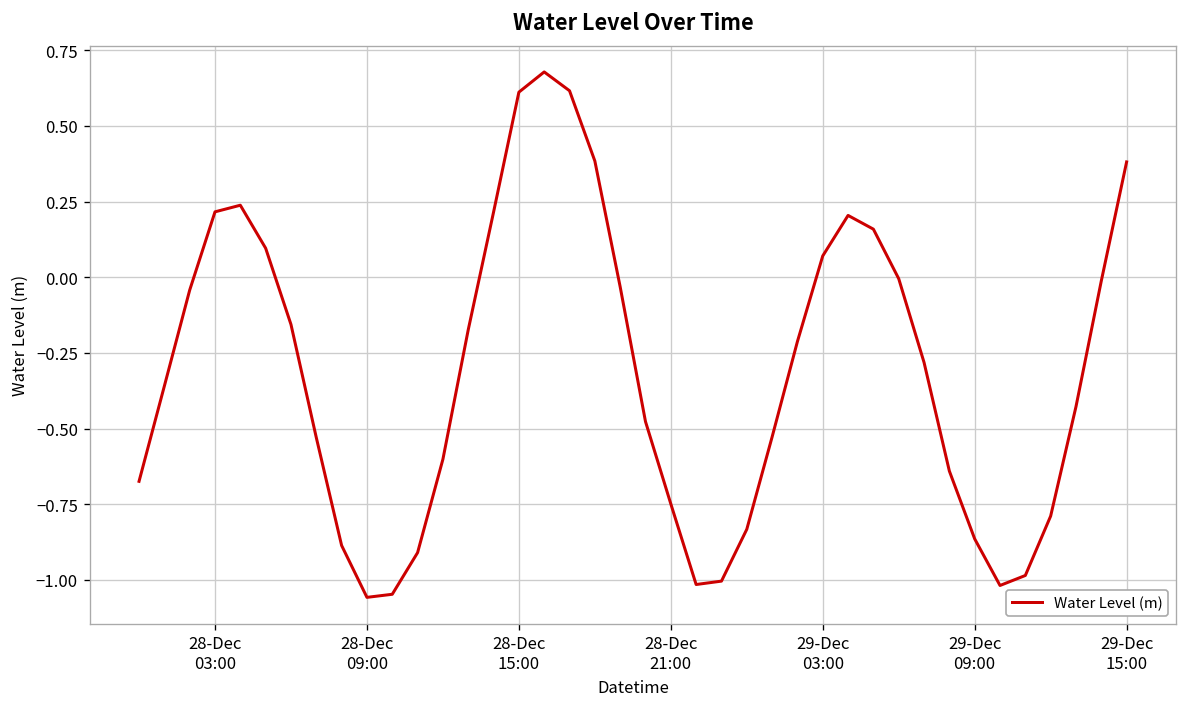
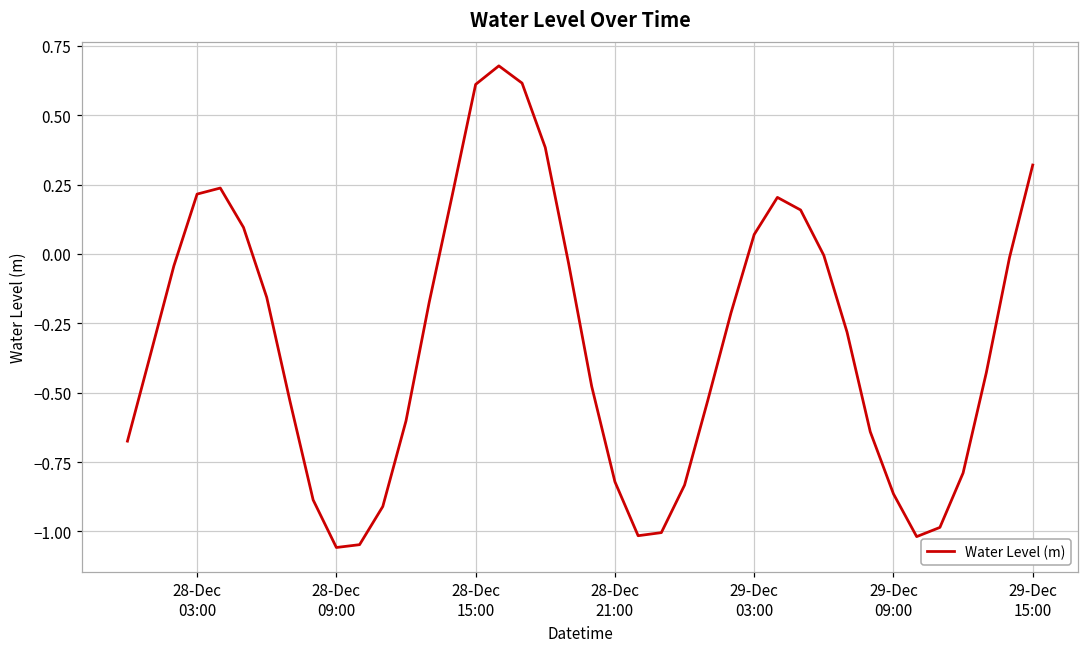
28-Dec 21:00: -0.75 -> -0.82
29-Dec 15:00: 0.38 -> 0.32
